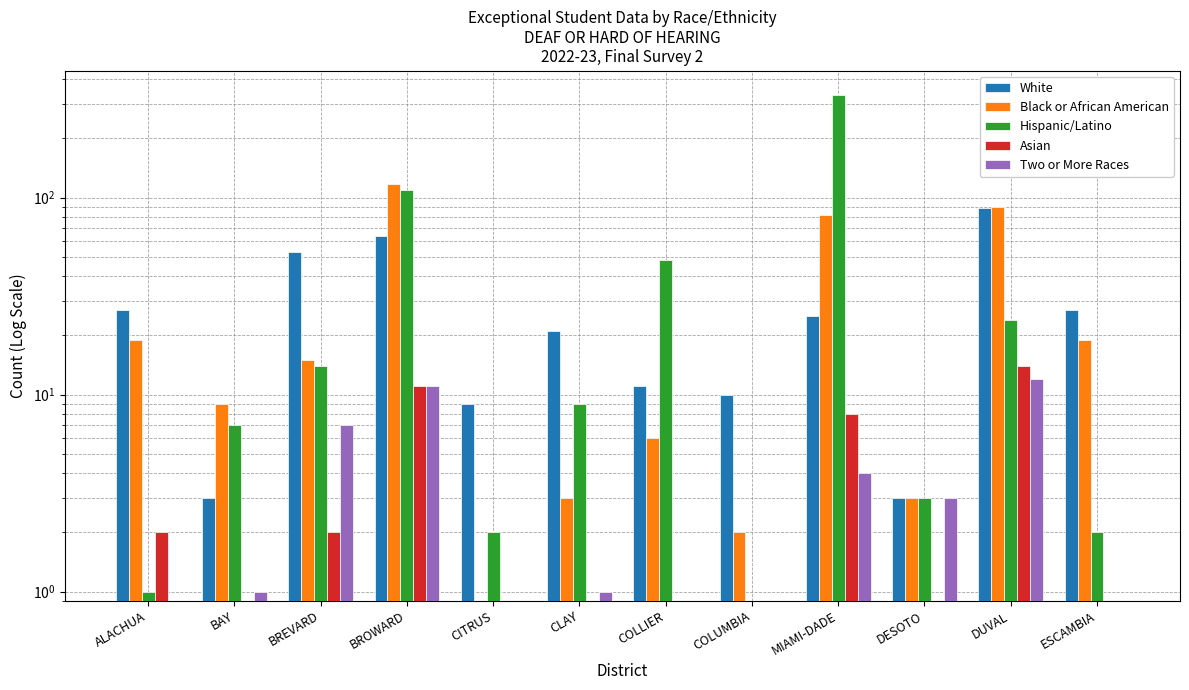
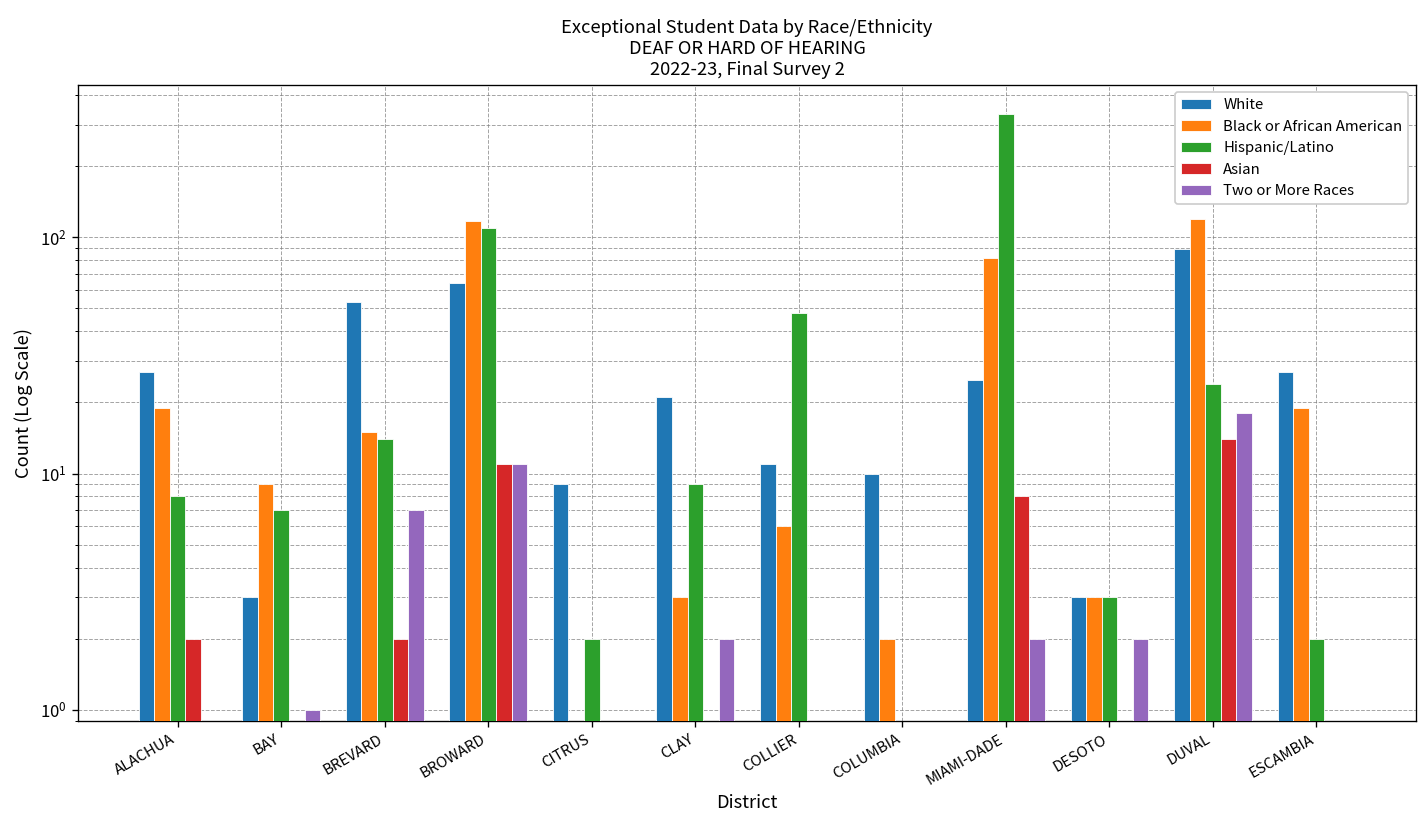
Hispanic/Latino, ALACHUA: 1 -> 8
Two or More Races, CLAY: 1 -> 2
Two or More Races, MIAMI-DADE: 4 -> 2
Two or More Races, DESOTO: 3 -> 2
Black or African American, DUVAL: 90 -> 120
Two or More Races, DUVAL: 12 -> 18
